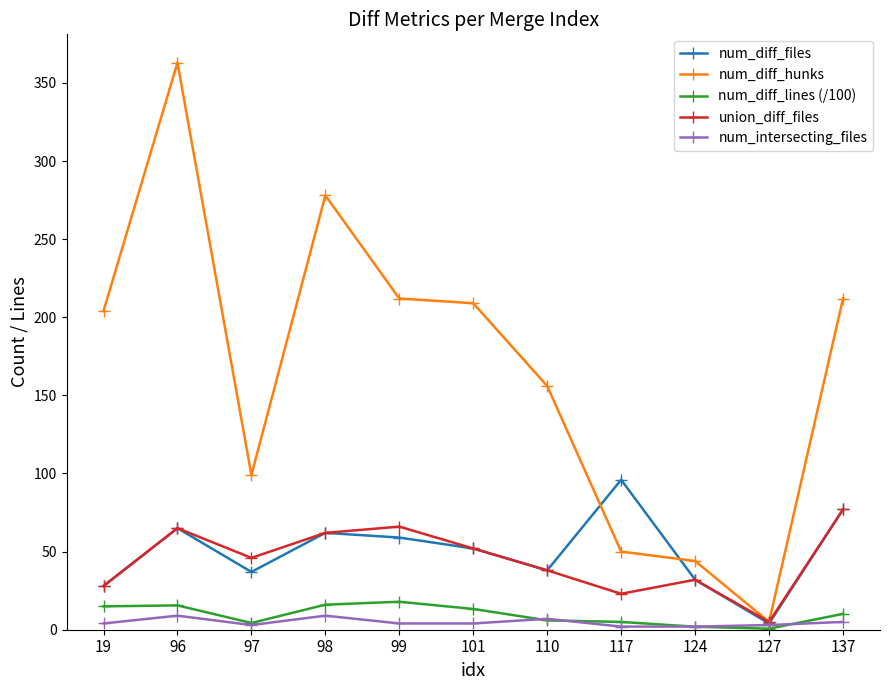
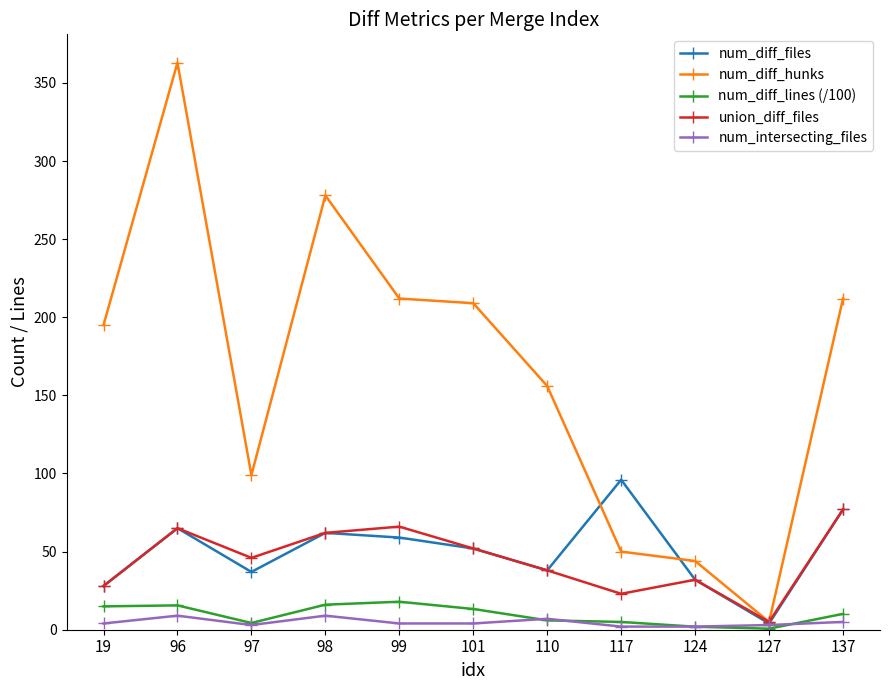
num_diff_hunks, 19: 204 -> 195
